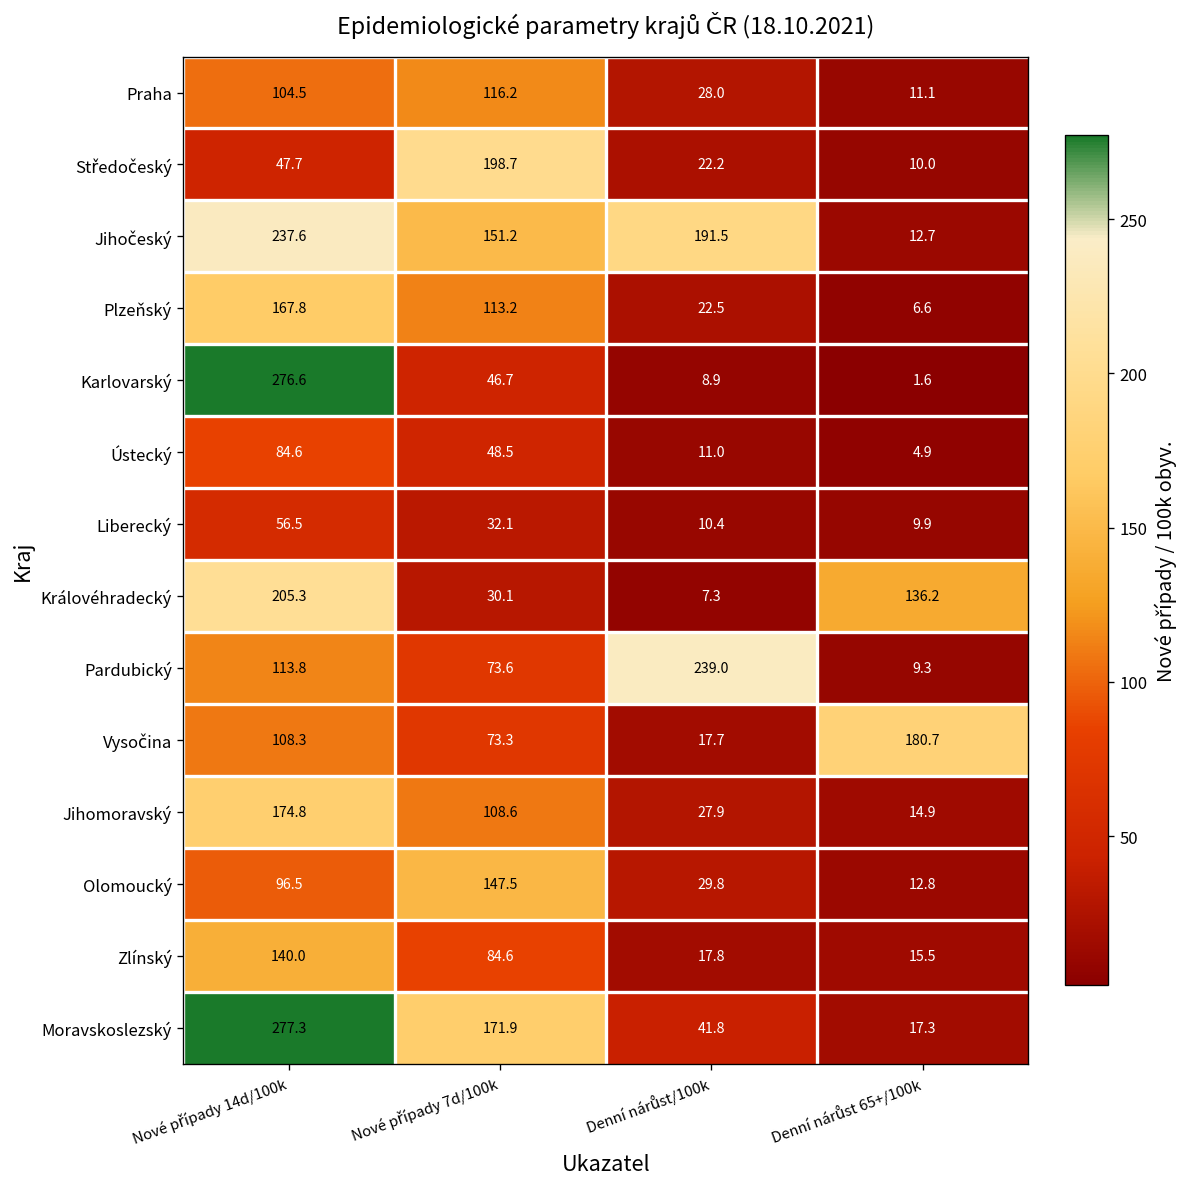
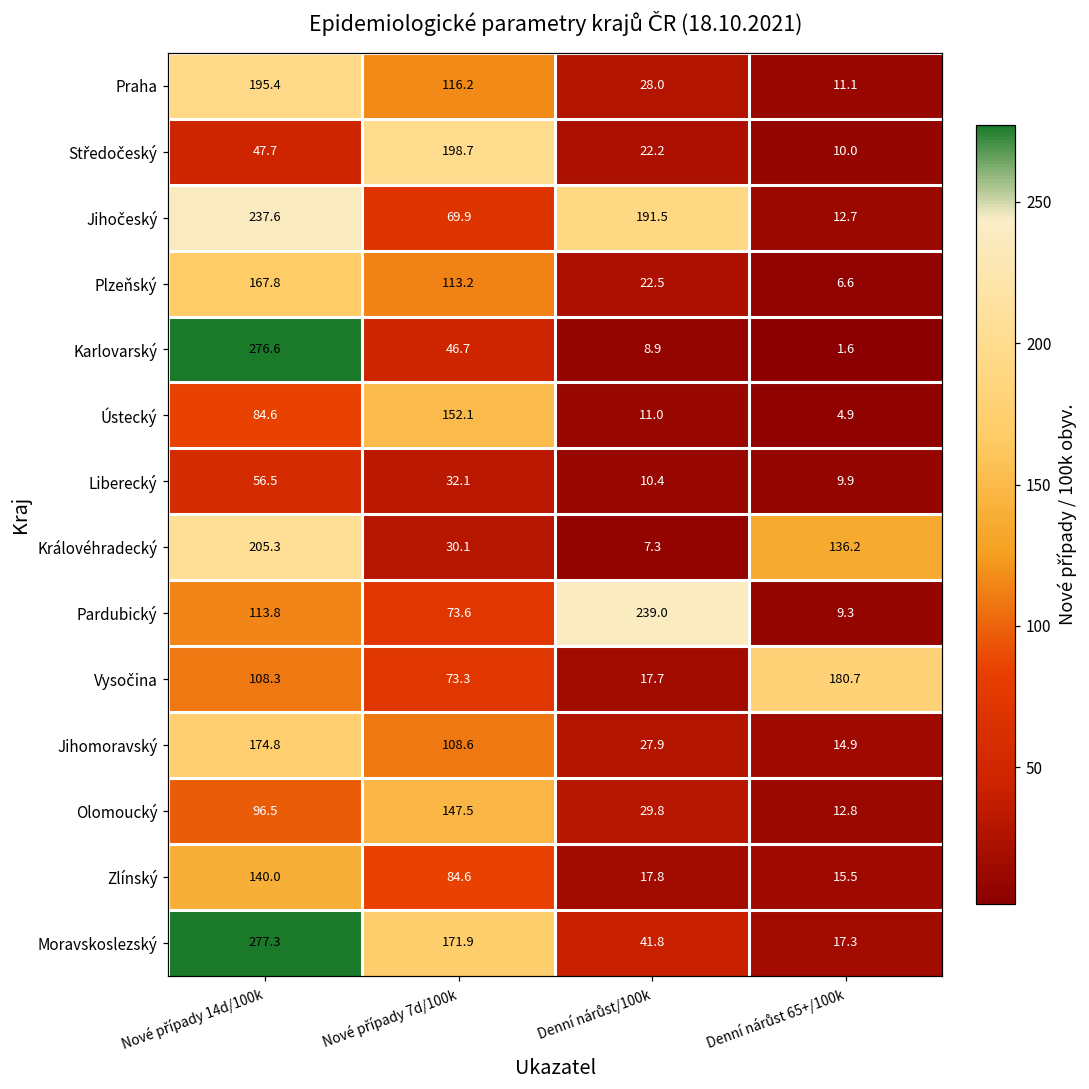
Praha, Nové případy 14d/100k: 104.5 -> 195.4
Jihočeský, Nové případy 7d/100k: 151.2 -> 69.9
Ústecký, Nové případy 7d/100k: 48.5 -> 152.1
